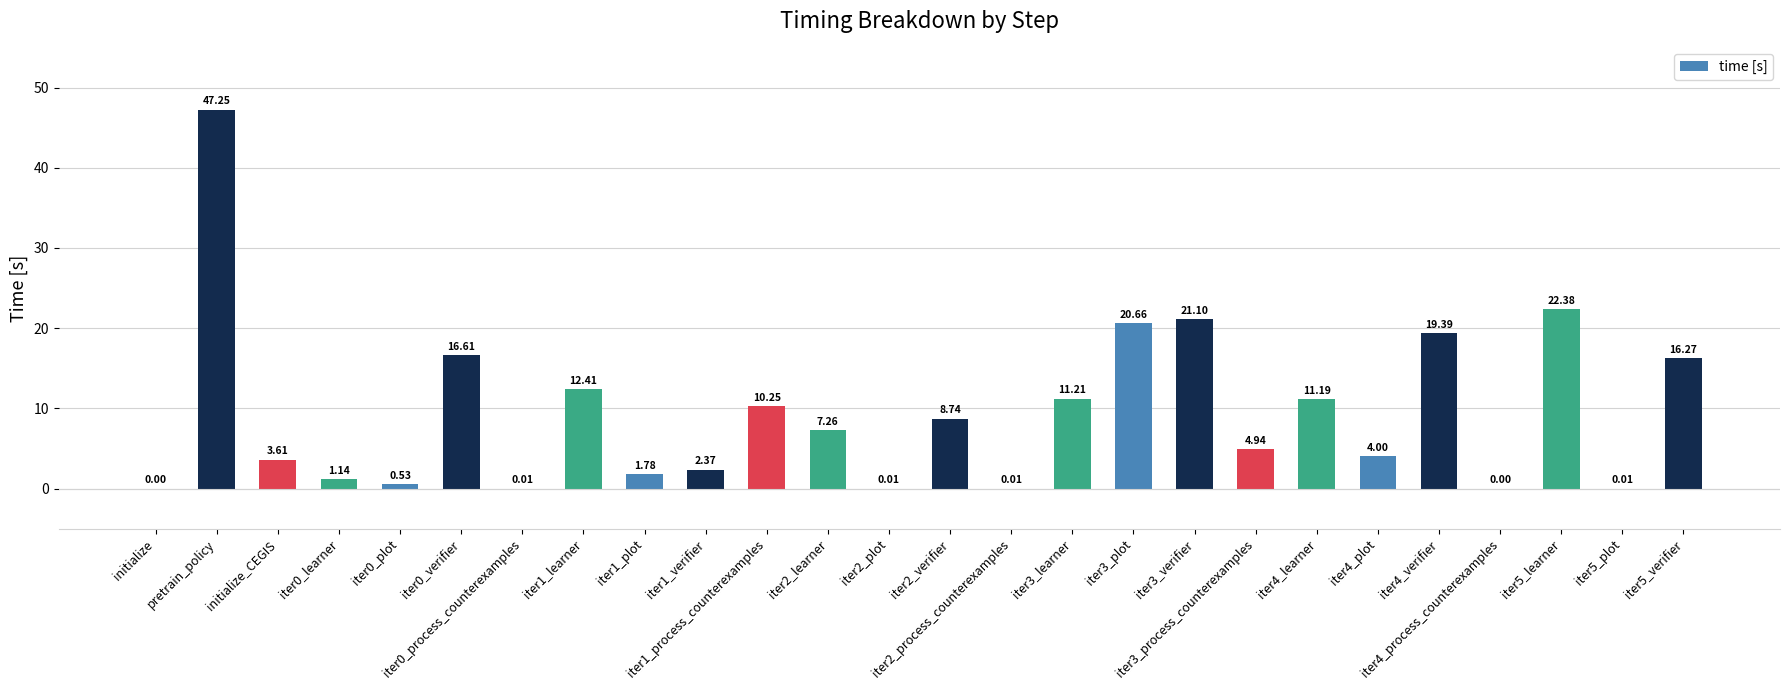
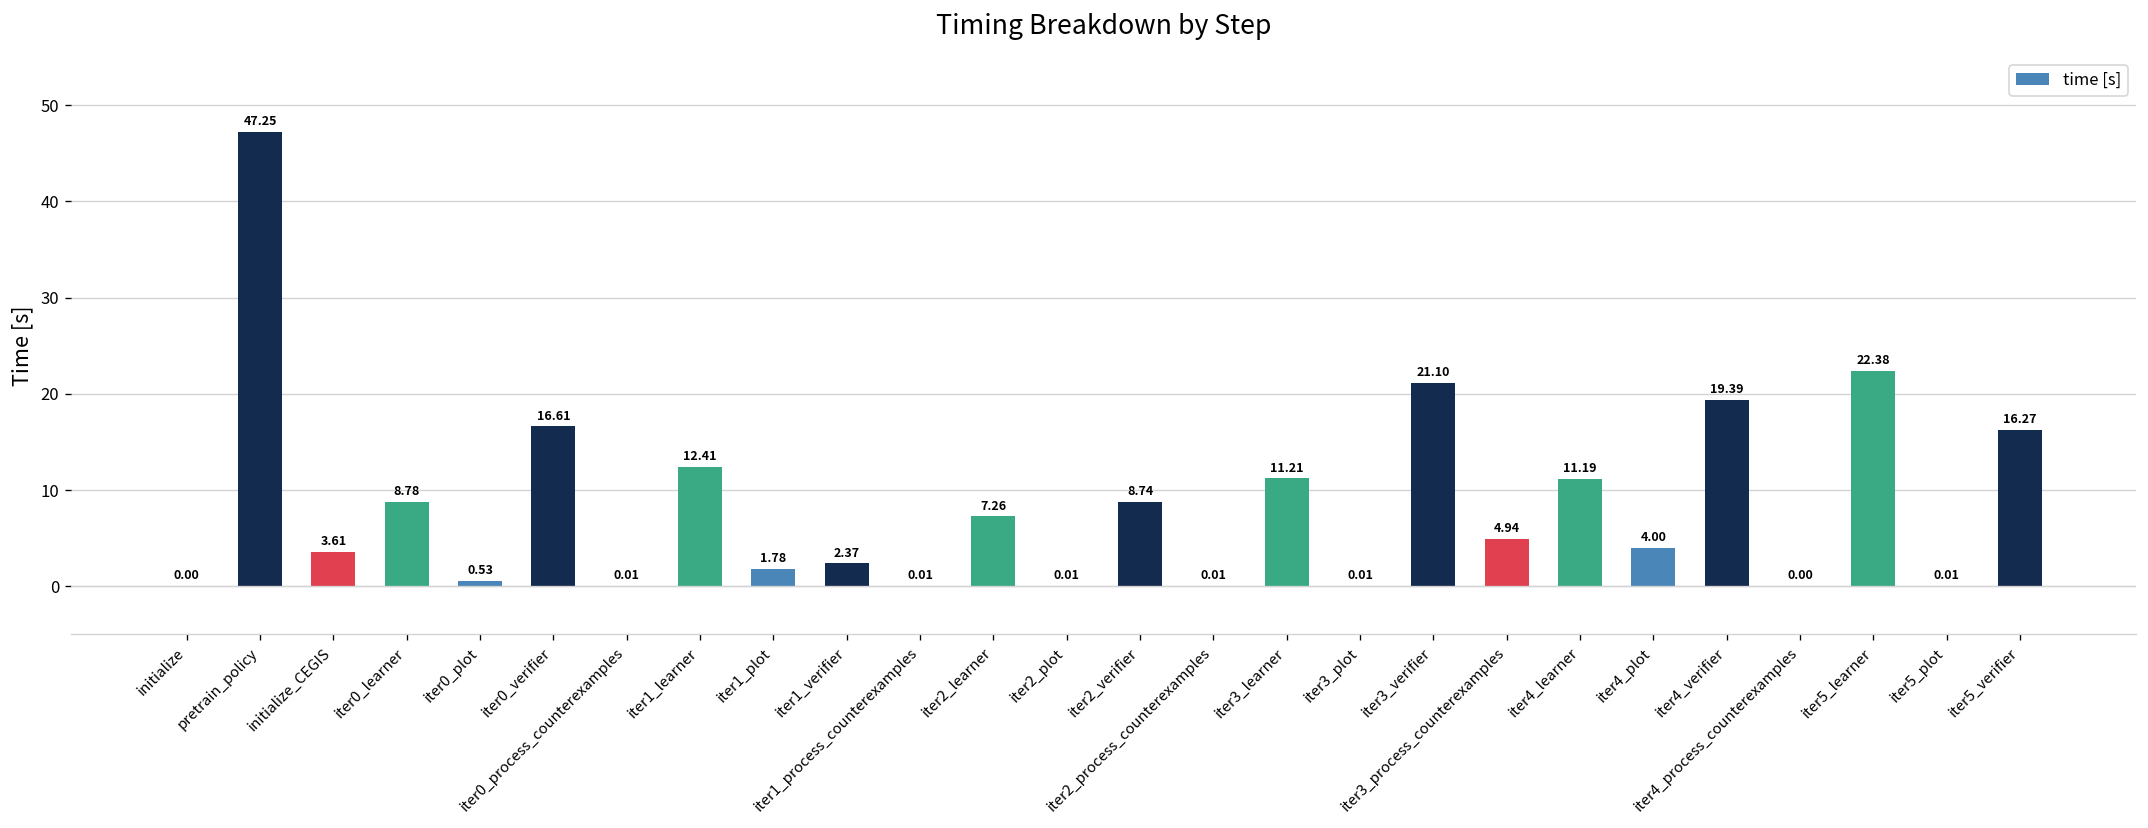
iter0_learner: 1.14 -> 8.78
iter1_process_counterexamples: 10.25 -> 0.01
iter3_plot: 20.66 -> 0.01
